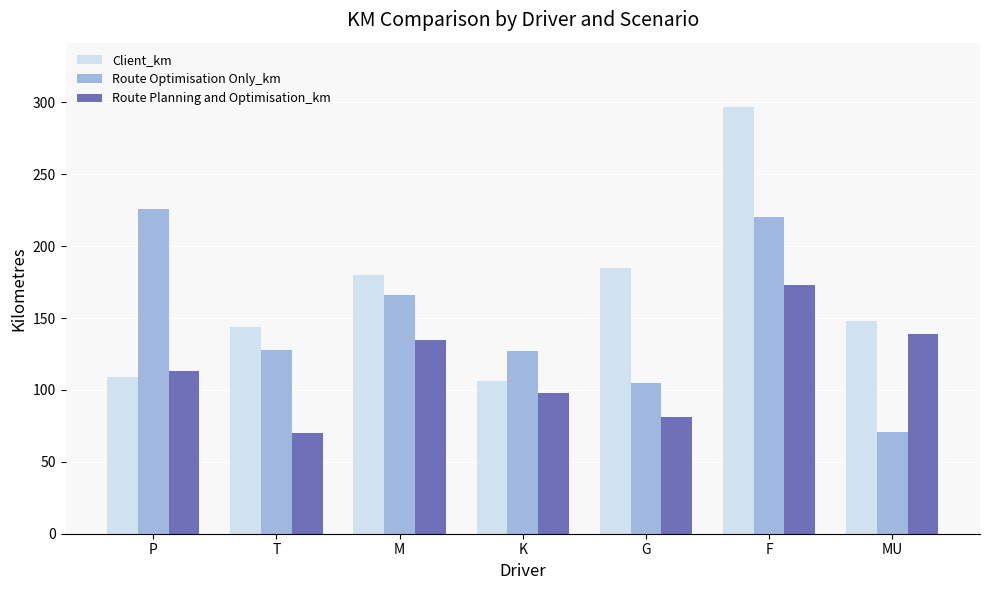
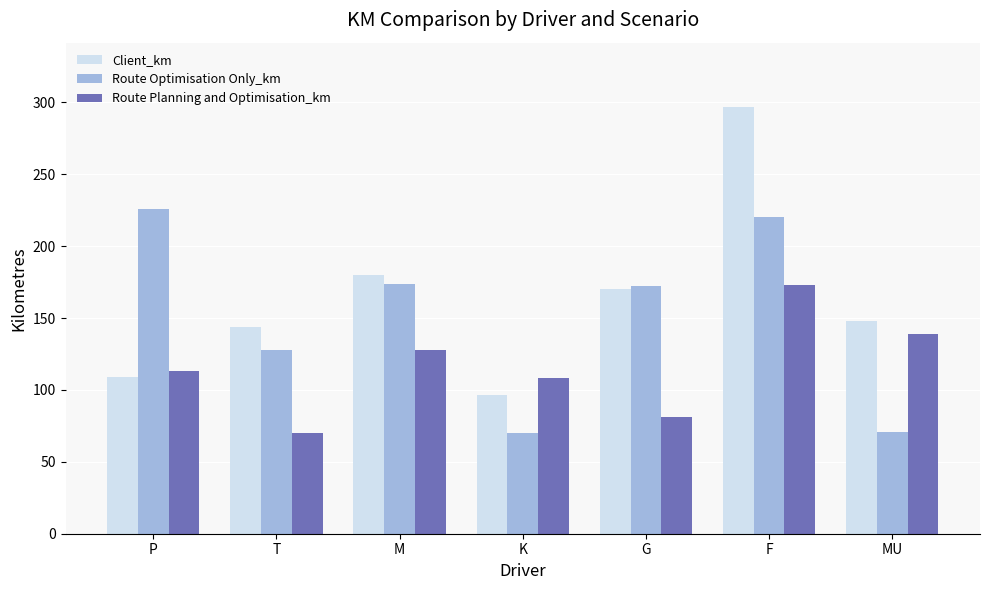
Route Optimisation Only_km, M: 166 -> 174
Route Planning and Optimisation_km, M: 135 -> 128
Client_km, K: 106 -> 96
Route Optimisation Only_km, K: 127 -> 70
Route Planning and Optimisation_km, K: 98 -> 109
Client_km, G: 185 -> 170
Route Optimisation Only_km, G: 105 -> 173
